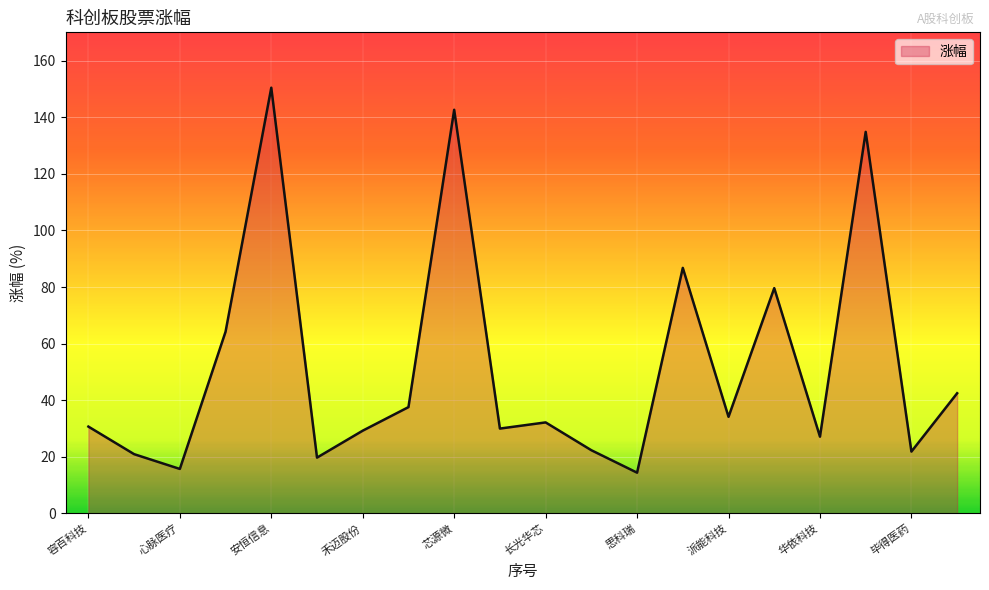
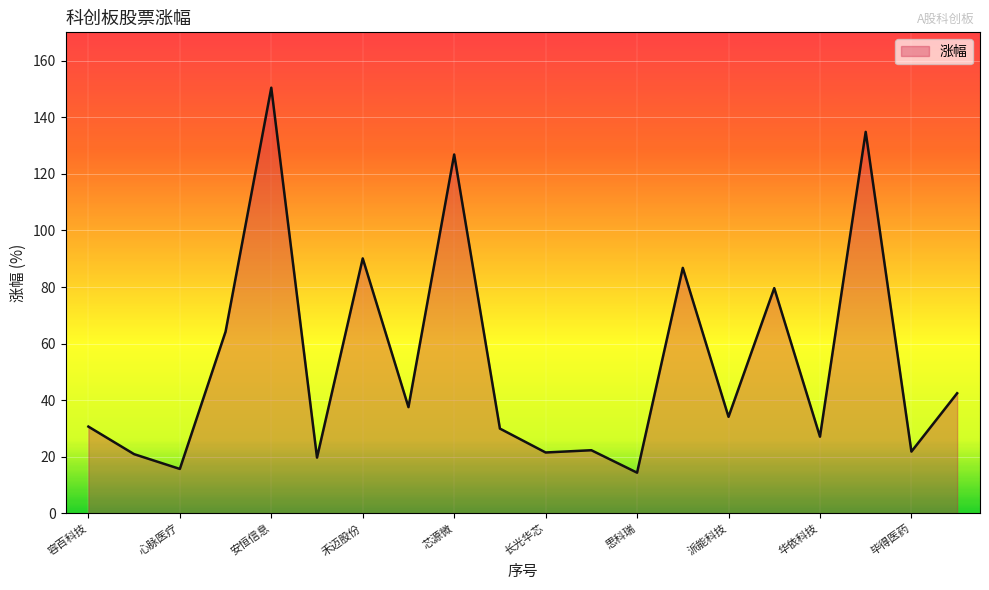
禾迈股份: 29 -> 90
芯源微: 143 -> 127
长光华芯: 32 -> 22
